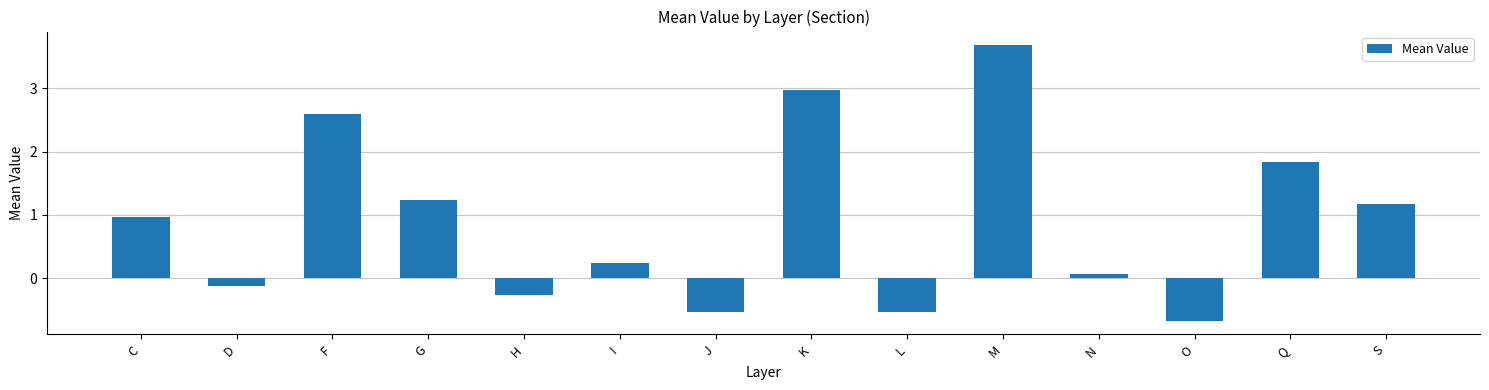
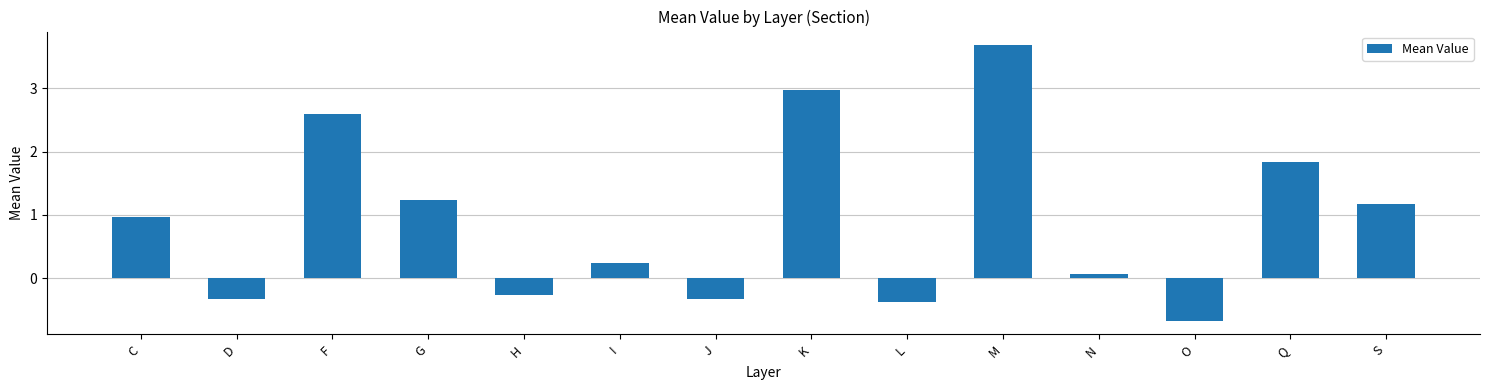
D: -0.1 -> -0.3
J: -0.5 -> -0.3
L: -0.5 -> -0.4
